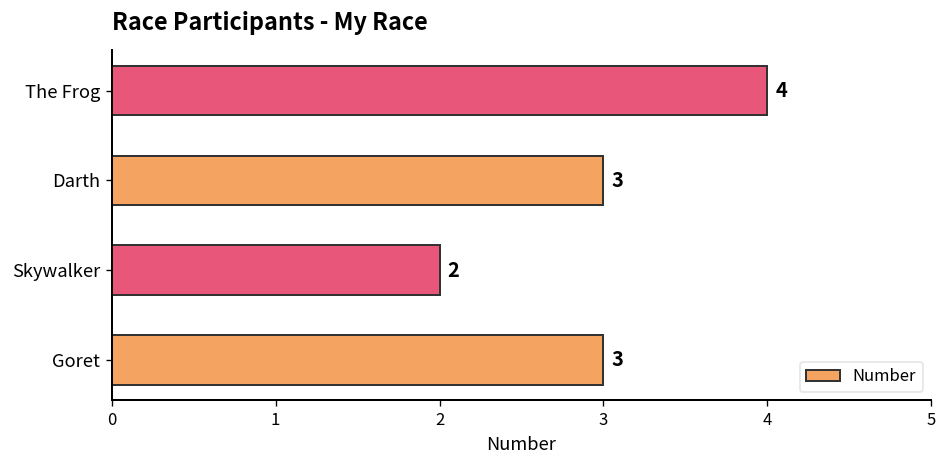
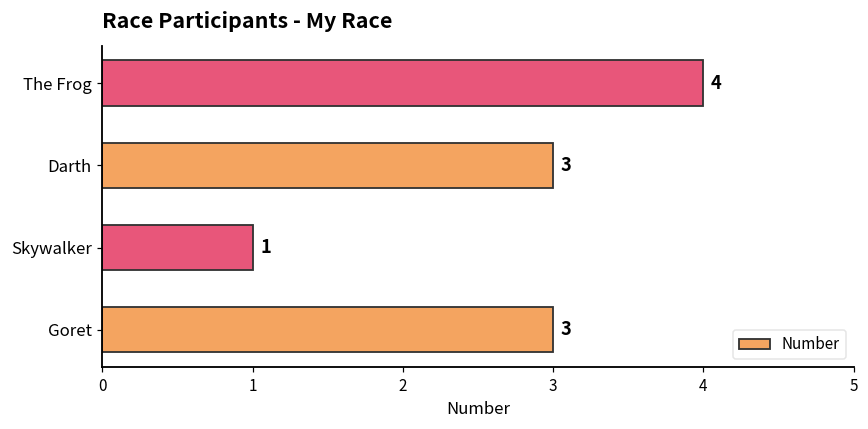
Skywalker: 2 -> 1
